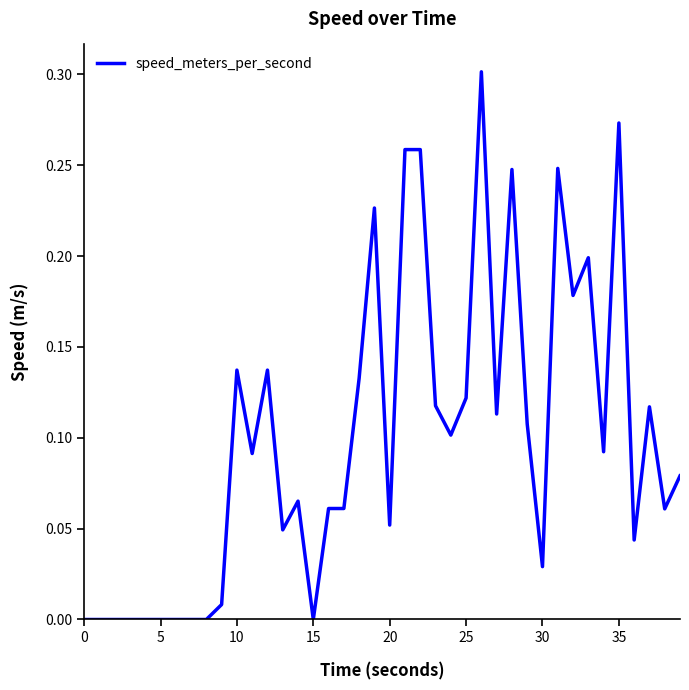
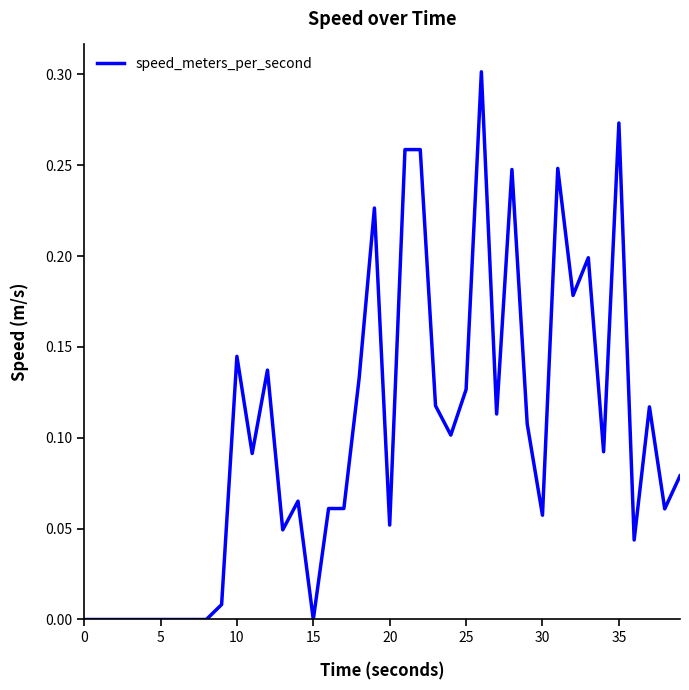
10: 0.137 -> 0.145
25: 0.122 -> 0.127
30: 0.029 -> 0.057
